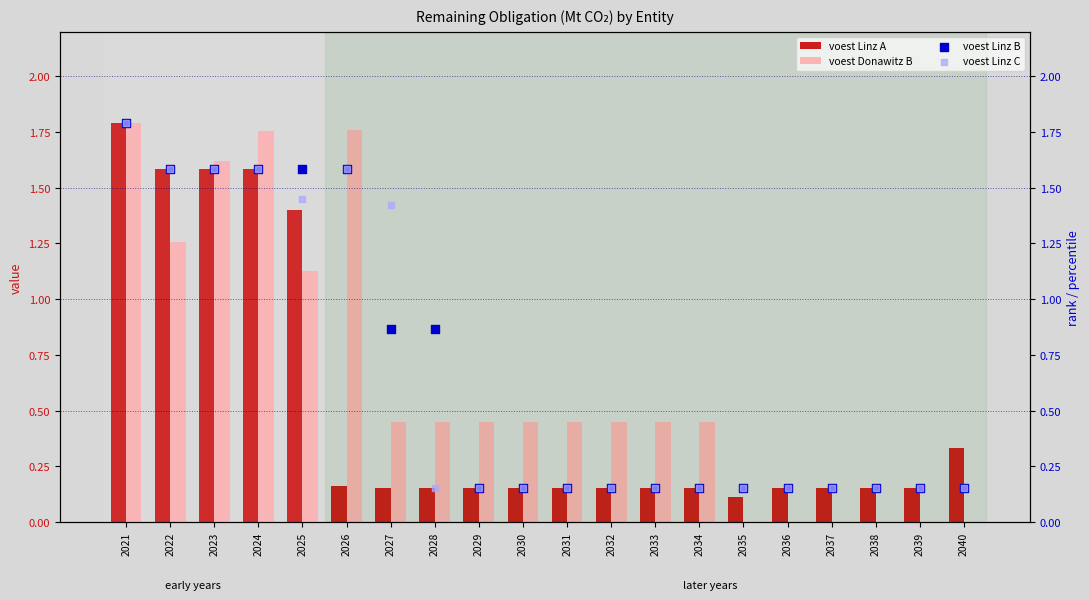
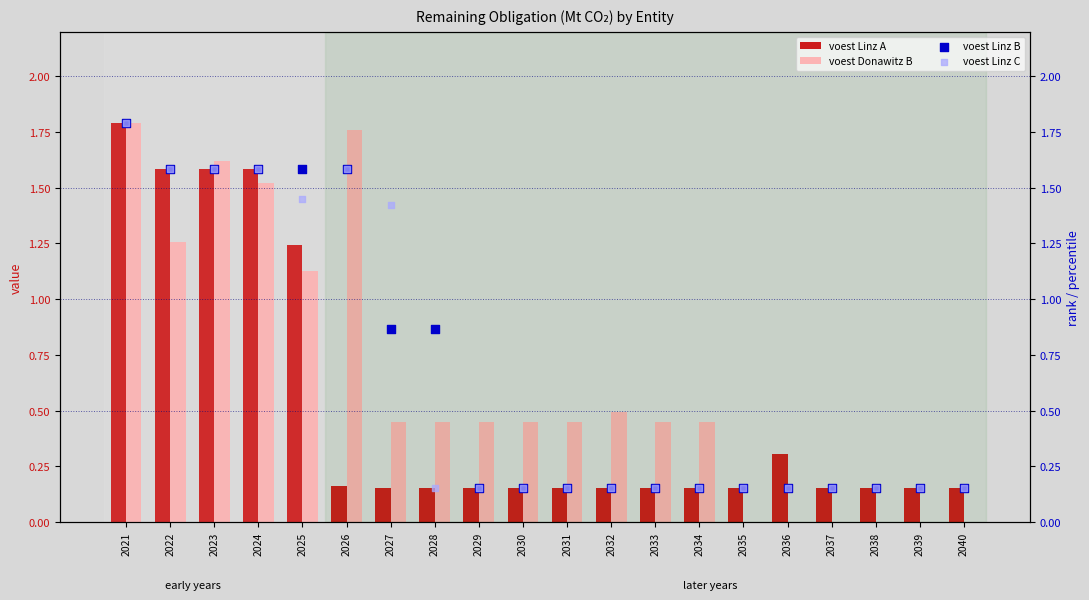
voest Donawitz B, 2024: 1.76 -> 1.52
voest Linz A, 2025: 1.40 -> 1.24
voest Donawitz B, 2032: 0.45 -> 0.50
voest Linz A, 2035: 0.11 -> 0.15
voest Linz A, 2036: 0.15 -> 0.30
voest Linz A, 2040: 0.33 -> 0.15
